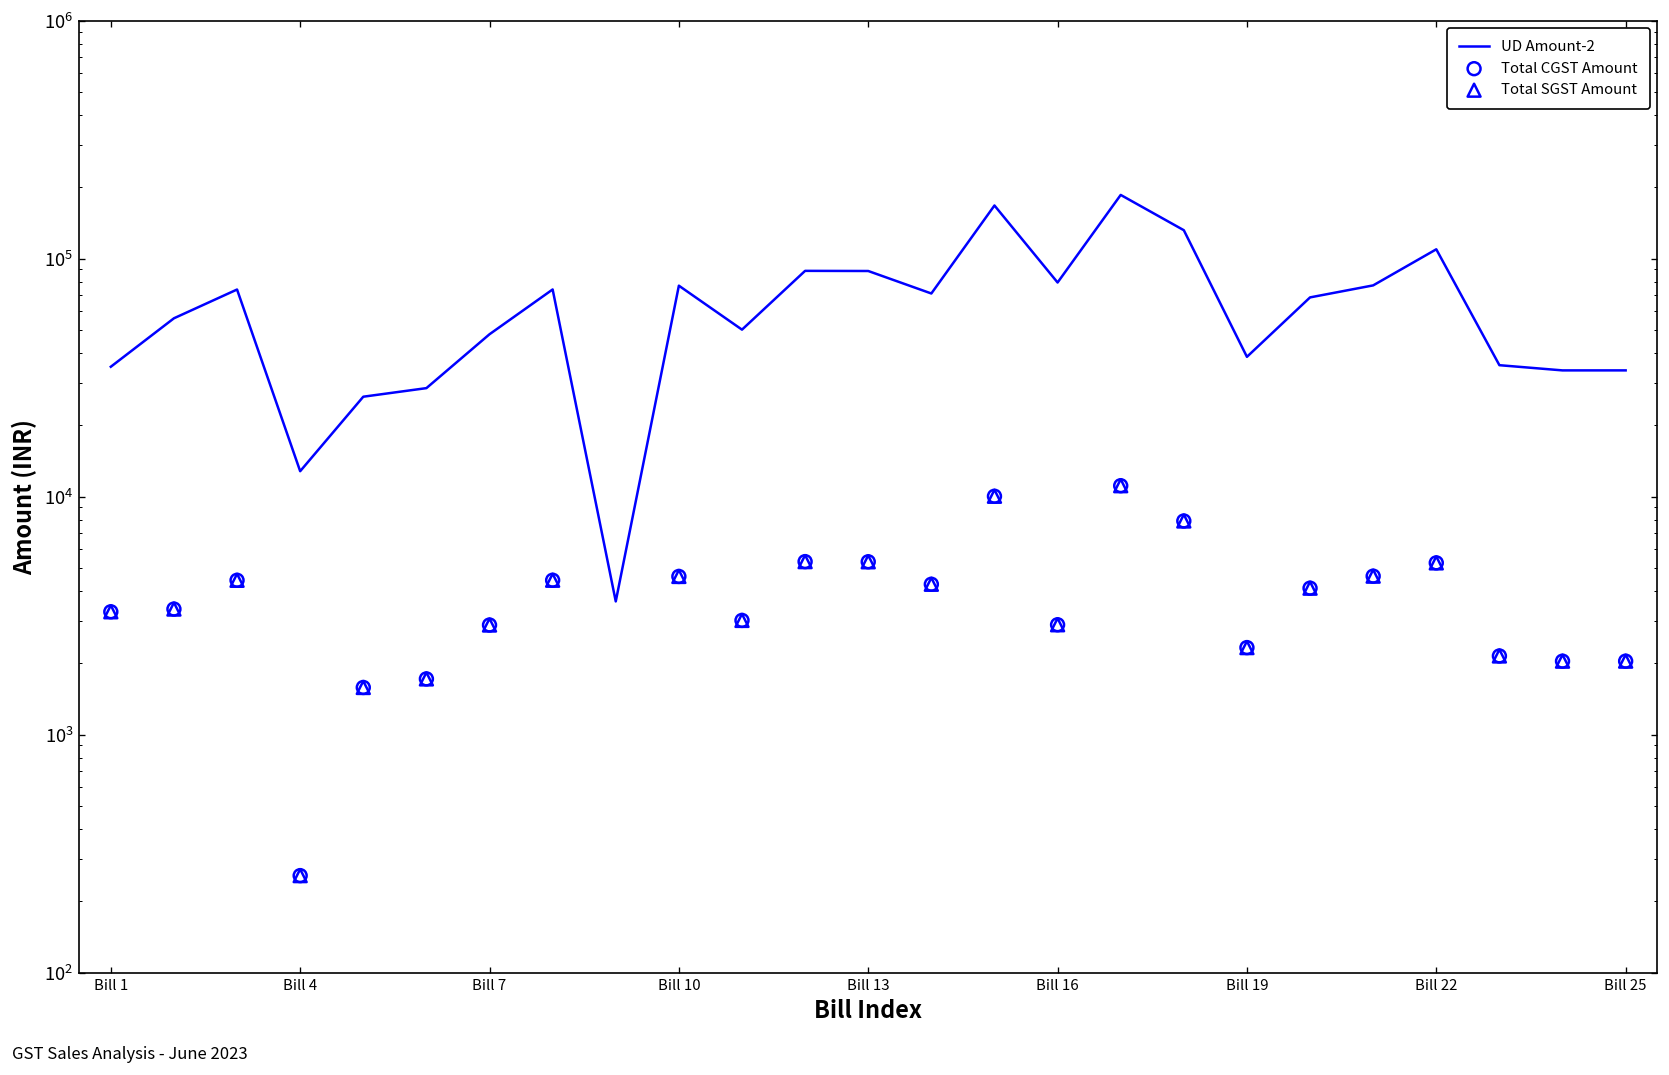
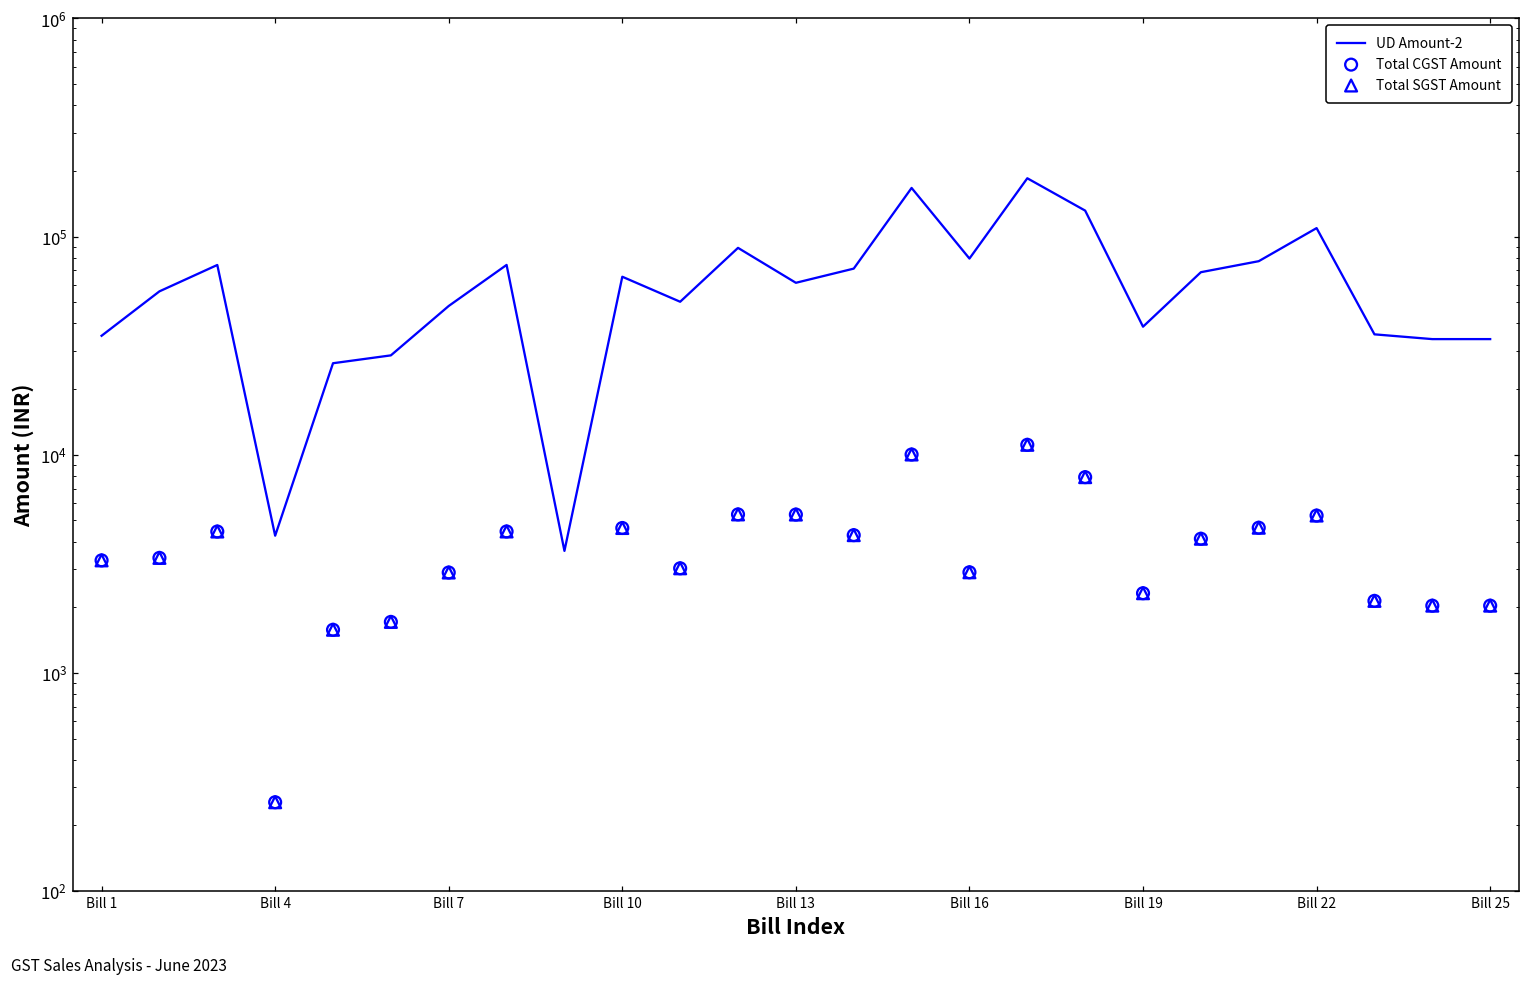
UD Amount-2, Bill 4: 13000 -> 4300
UD Amount-2, Bill 10: 77000 -> 65000
UD Amount-2, Bill 13: 90000 -> 61000
